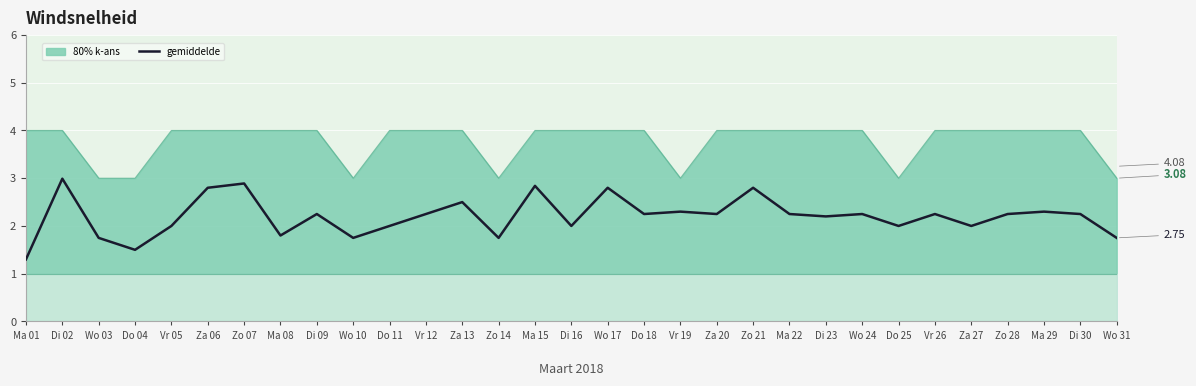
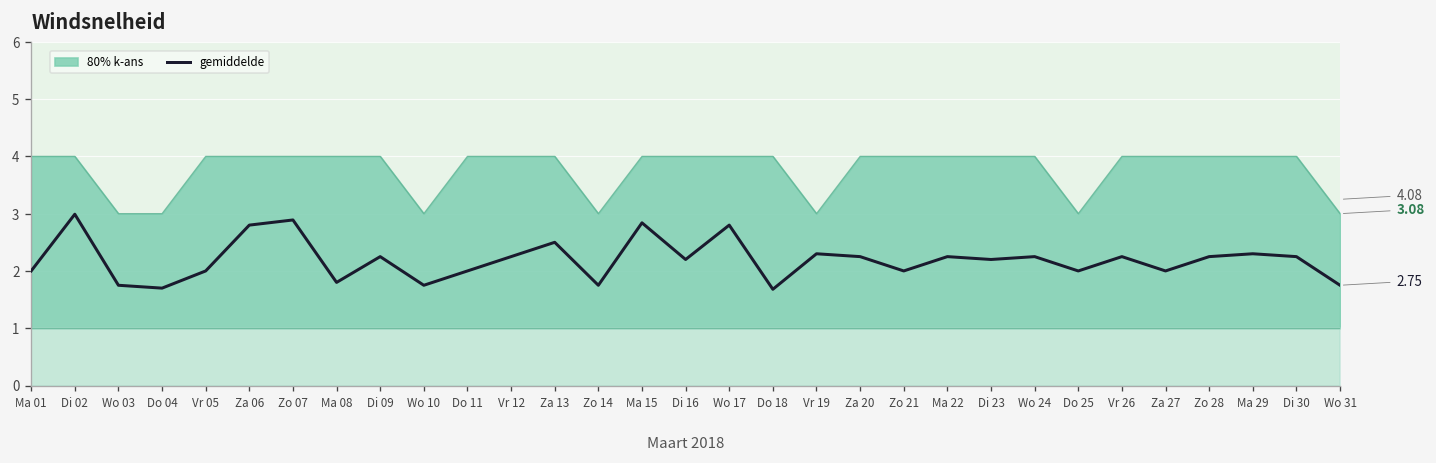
gemiddelde, Ma 01: 1.3 -> 2.0
gemiddelde, Do 04: 1.5 -> 1.7
gemiddelde, Di 16: 2.0 -> 2.2
gemiddelde, Do 18: 2.3 -> 1.7
gemiddelde, Zo 21: 2.8 -> 2.0
